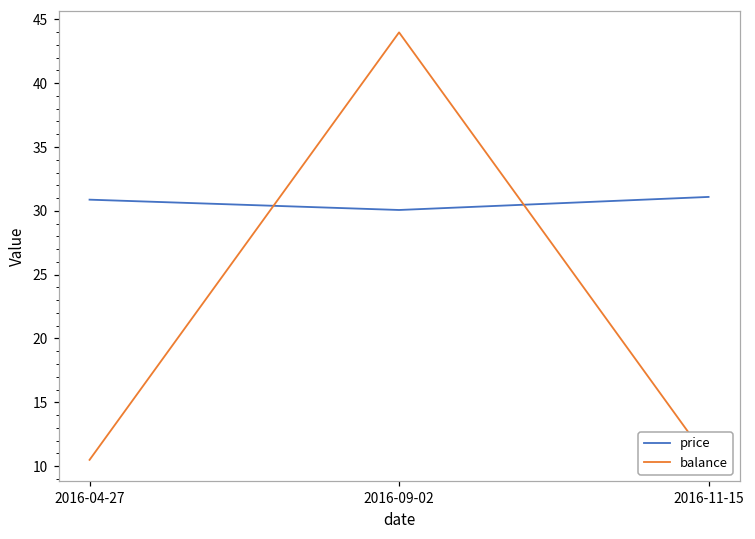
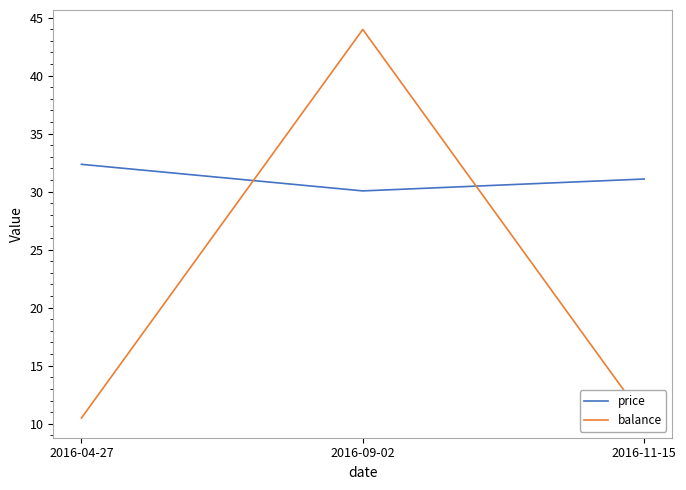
price, 2016-04-27: 30.9 -> 32.4
